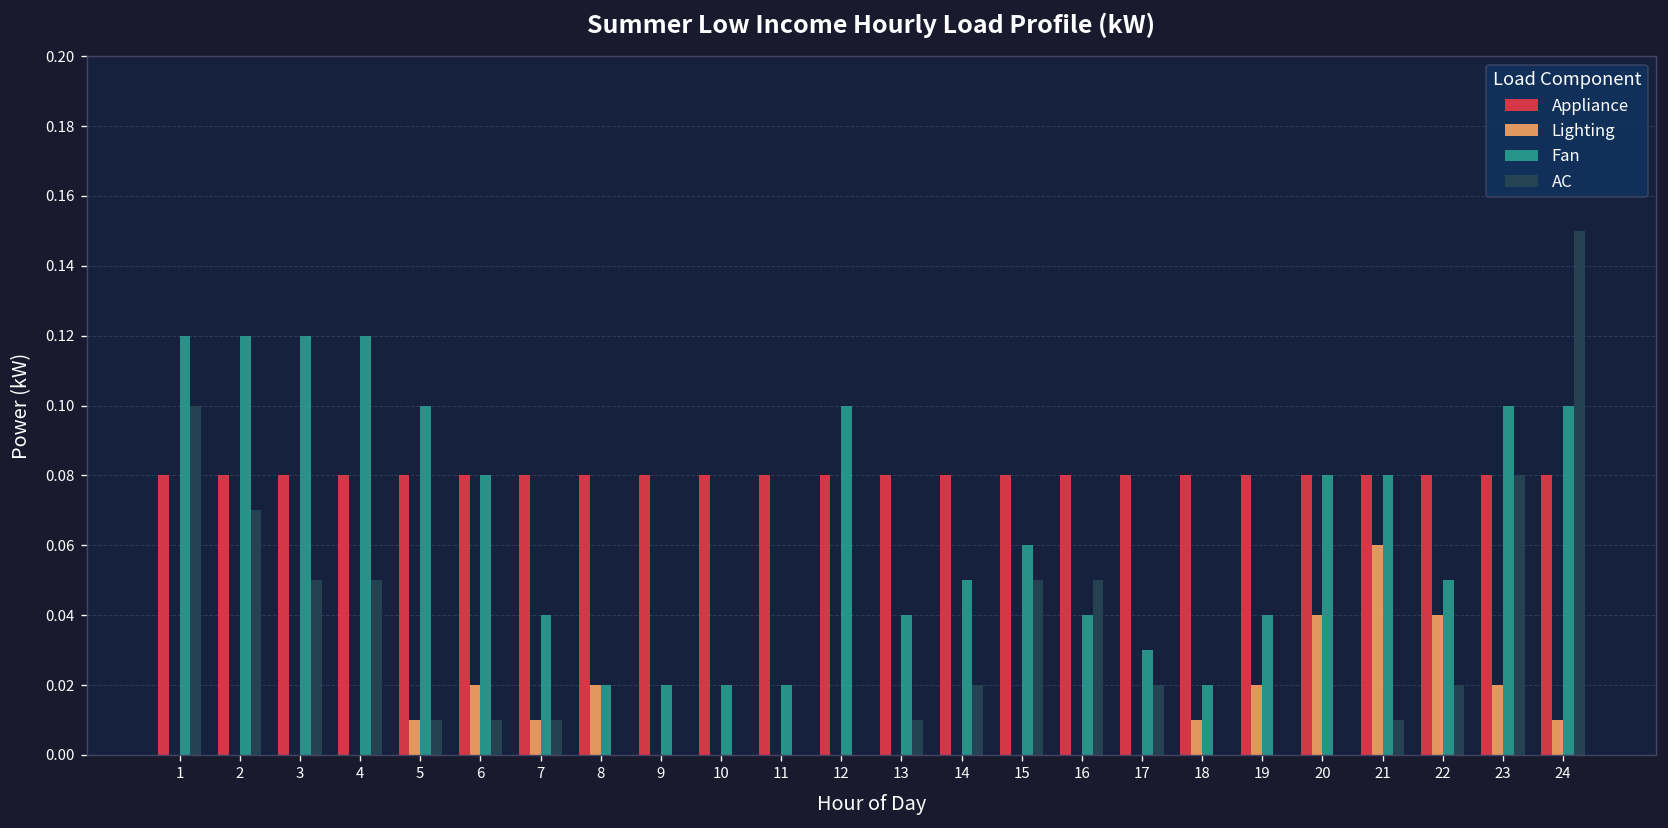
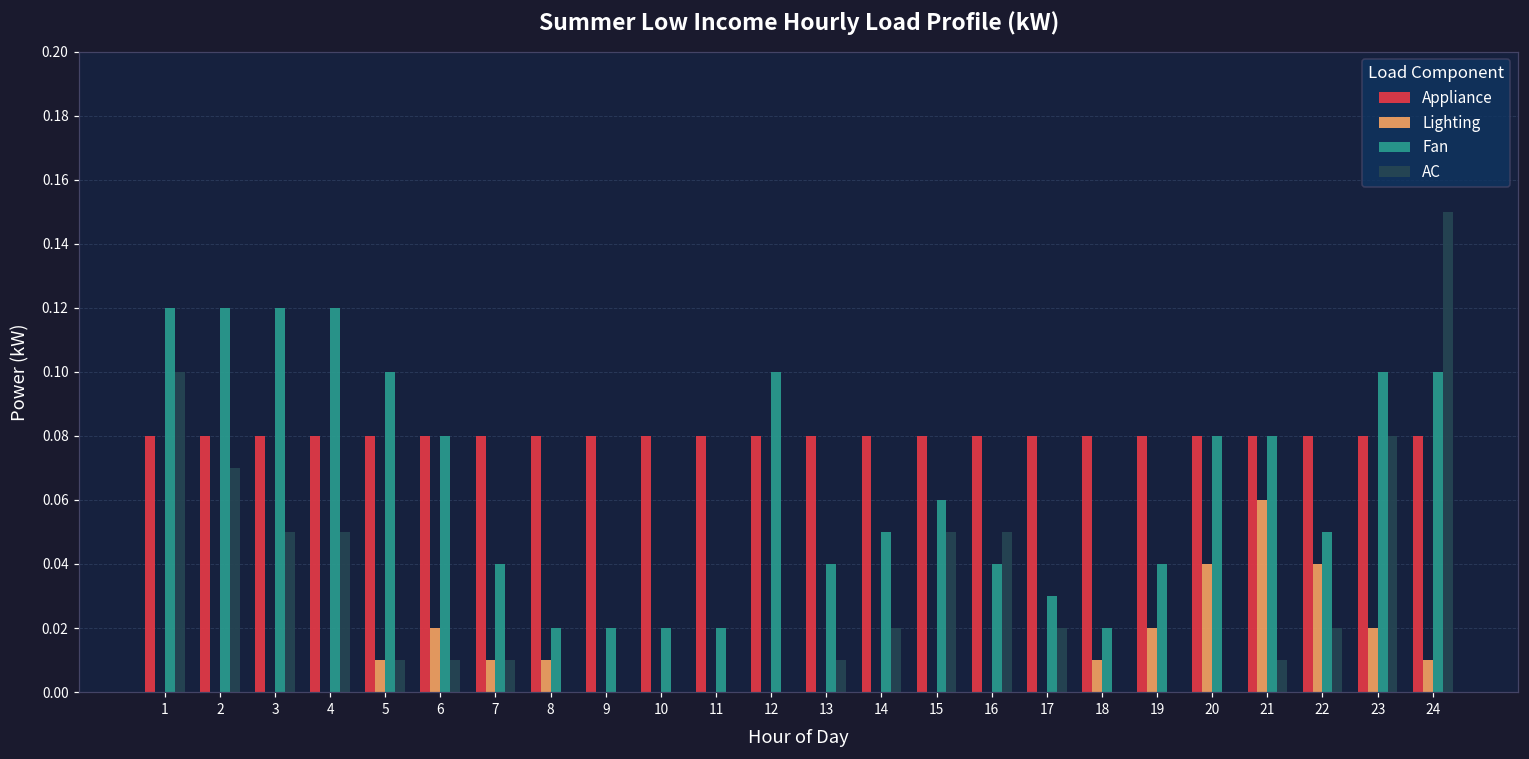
Lighting, 8: 0.02 -> 0.01
